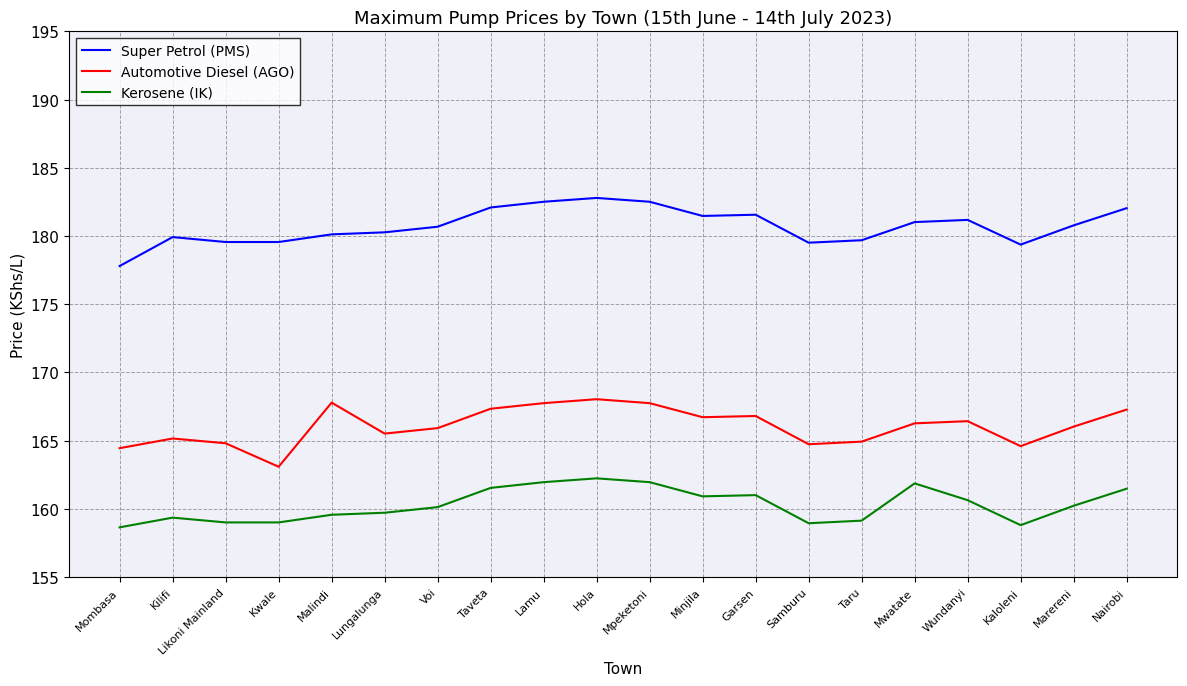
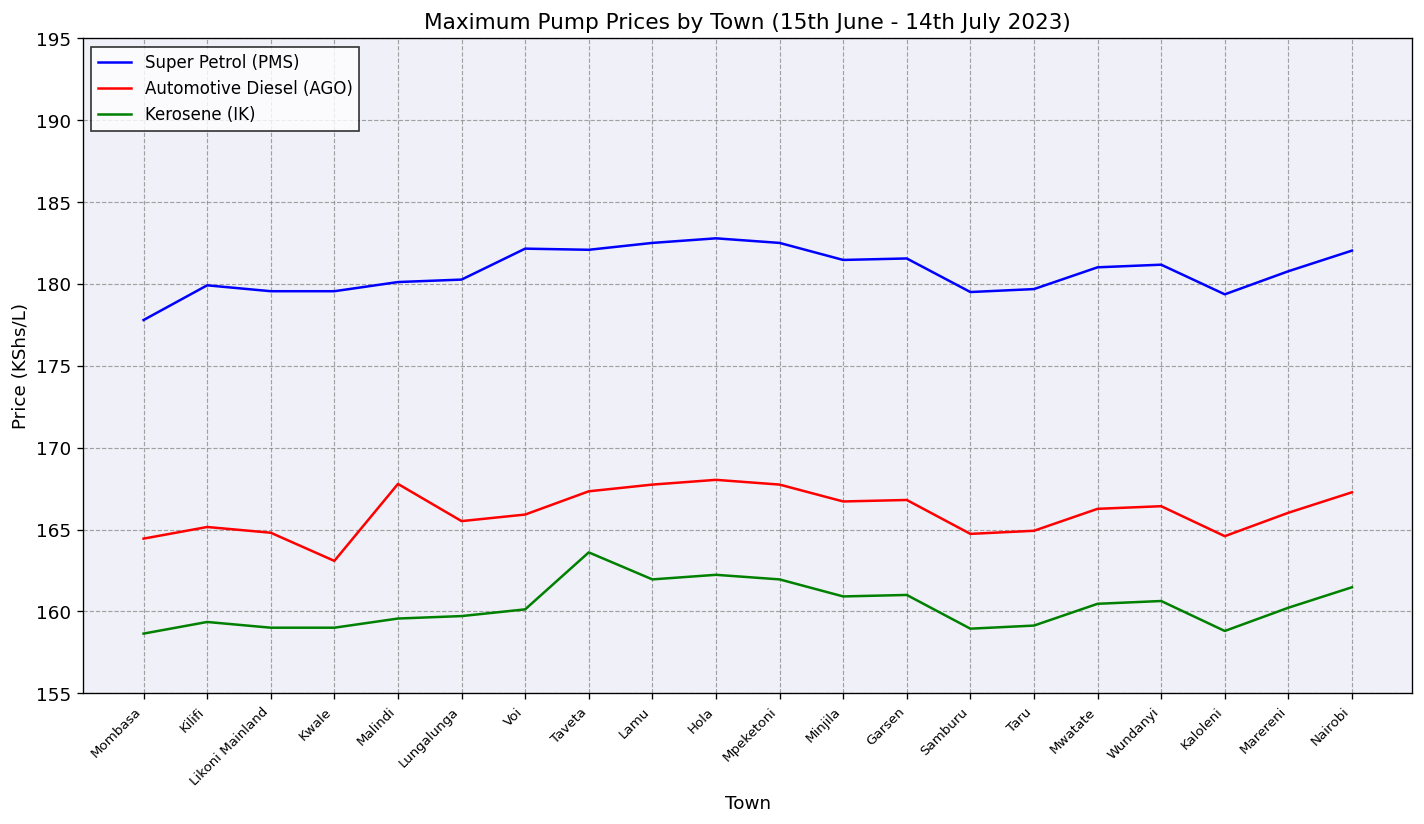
Super Petrol (PMS), Voi: 180.7 -> 182.2
Kerosene (IK), Taveta: 161.5 -> 163.6
Kerosene (IK), Mwatate: 161.9 -> 160.5
